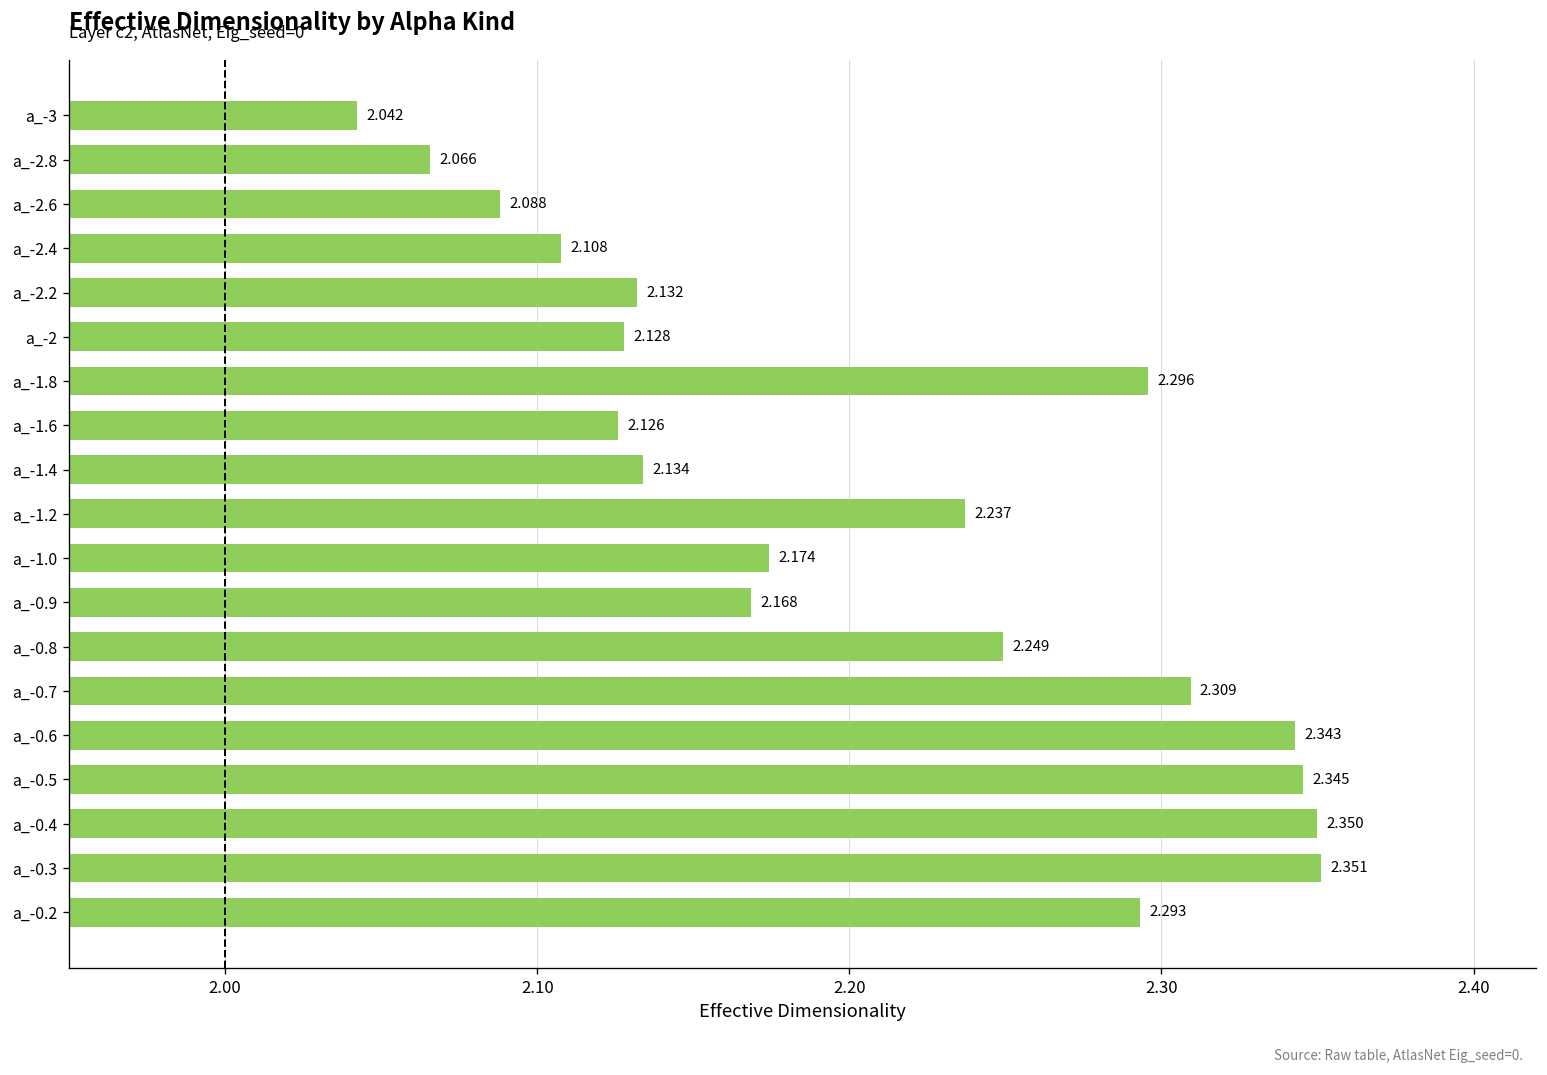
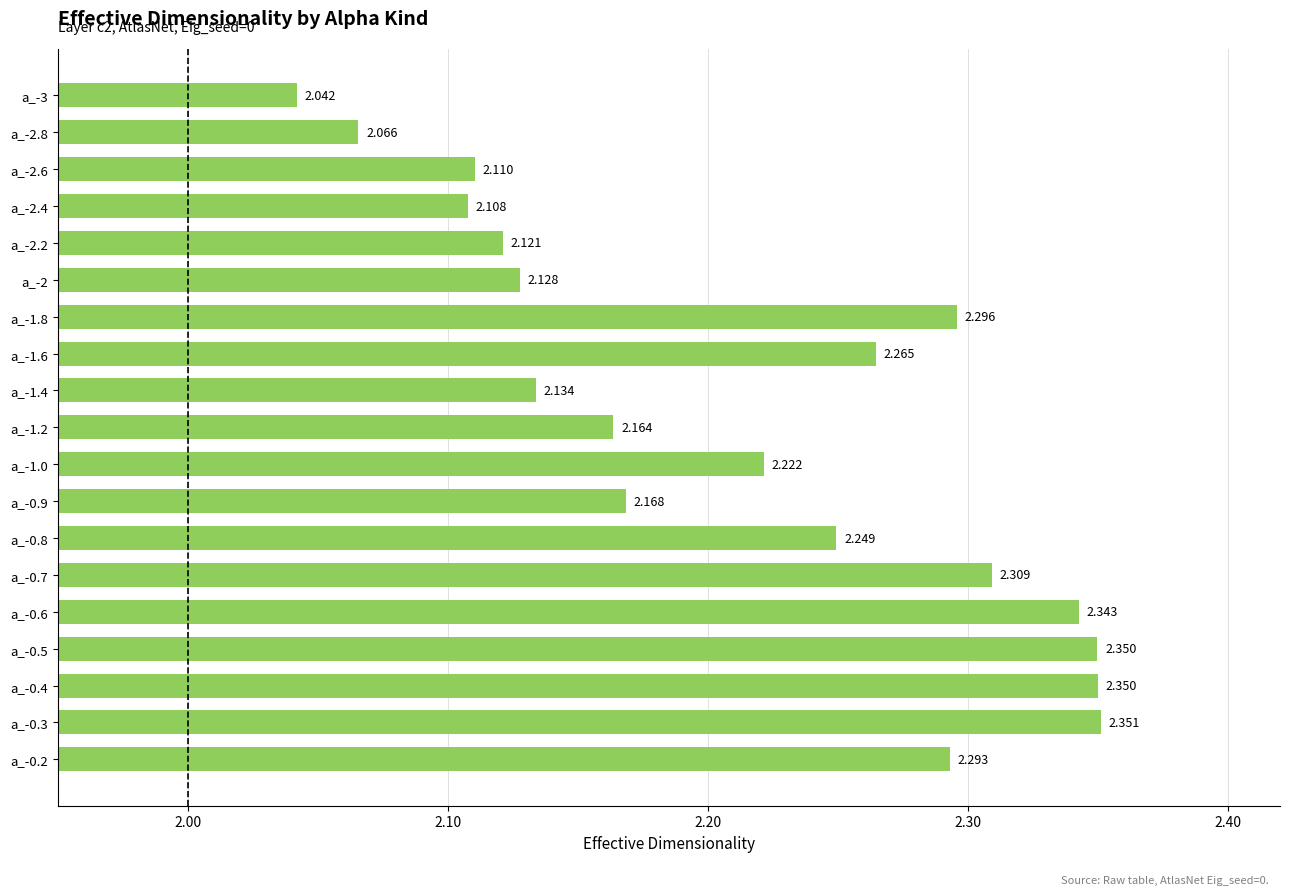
a_-2.6: 2.088 -> 2.110
a_-2.2: 2.132 -> 2.121
a_-1.6: 2.126 -> 2.265
a_-1.2: 2.237 -> 2.164
a_-1.0: 2.174 -> 2.222
a_-0.5: 2.345 -> 2.350
